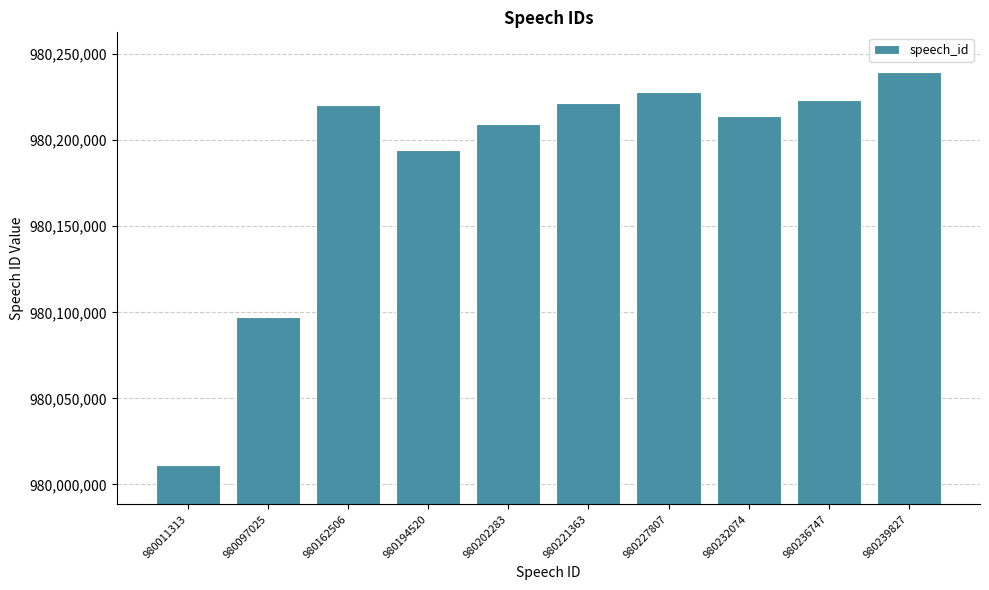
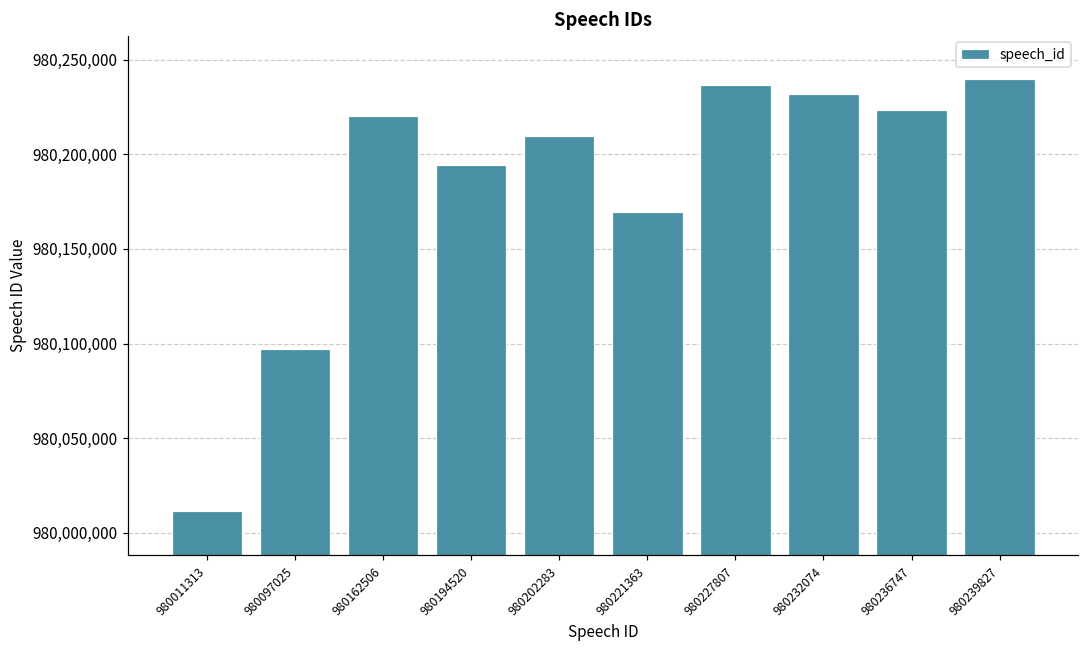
980221363: 980,221,000 -> 980,169,000
980227807: 980,228,000 -> 980,237,000
980232074: 980,214,000 -> 980,232,000
